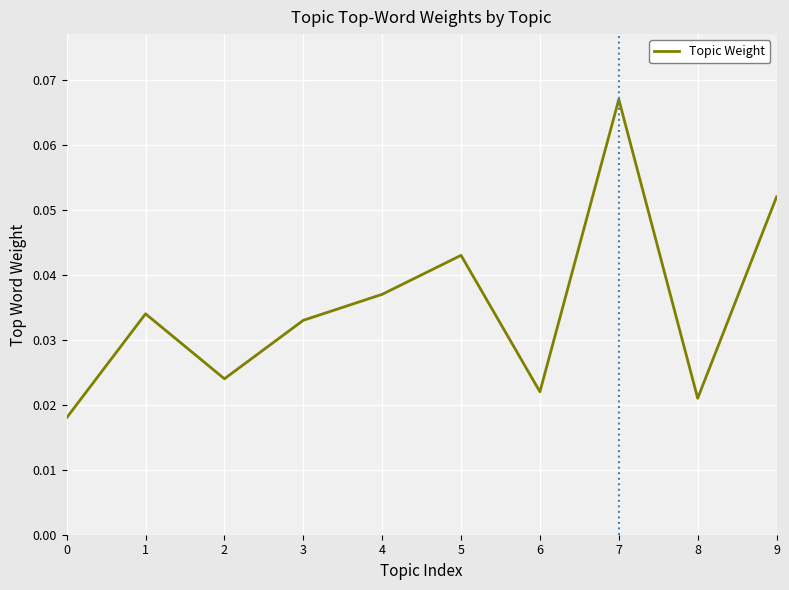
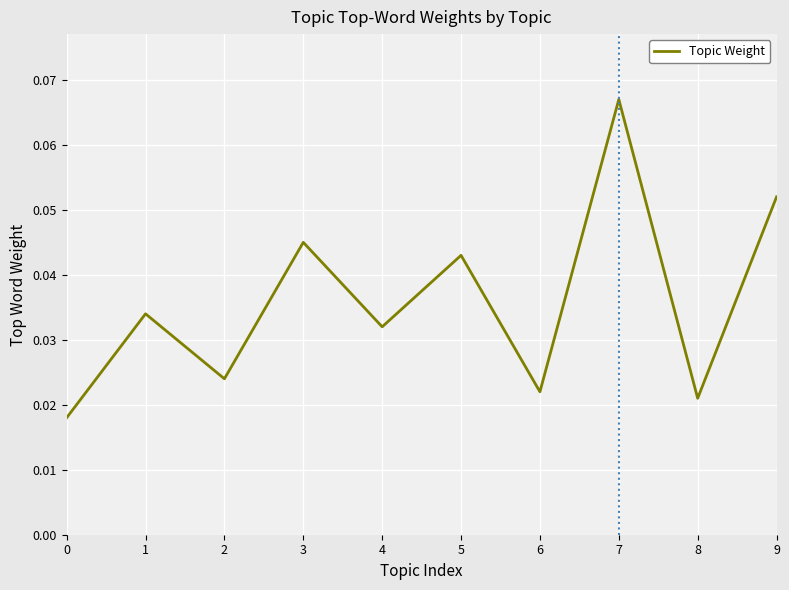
3: 0.033 -> 0.045
4: 0.037 -> 0.032
